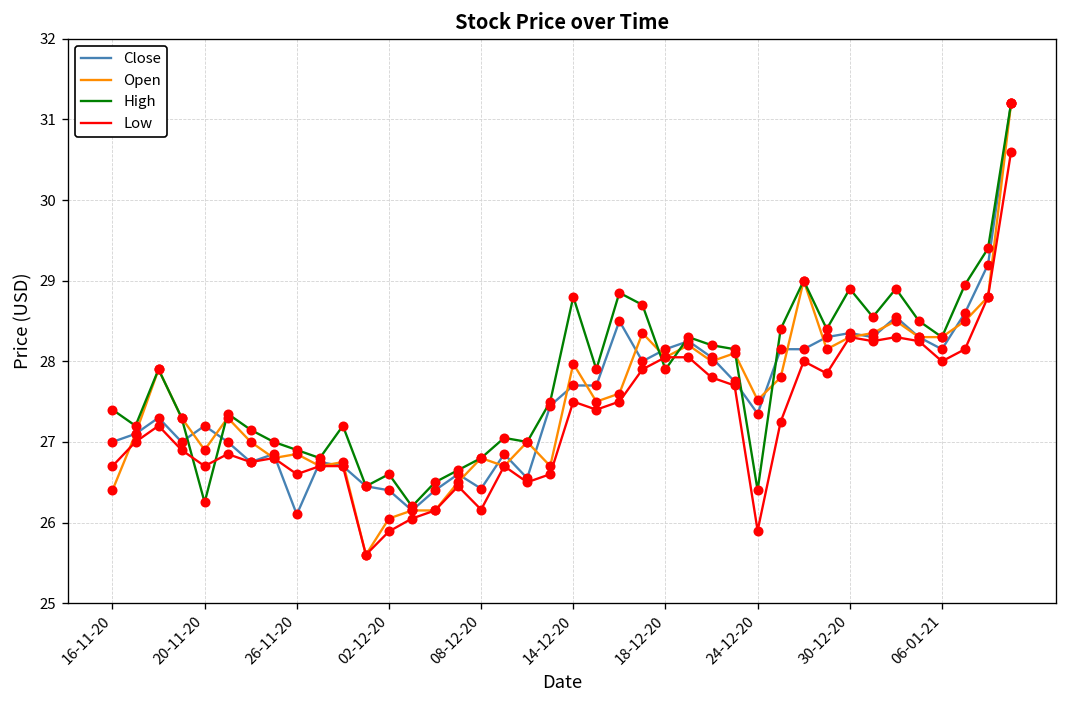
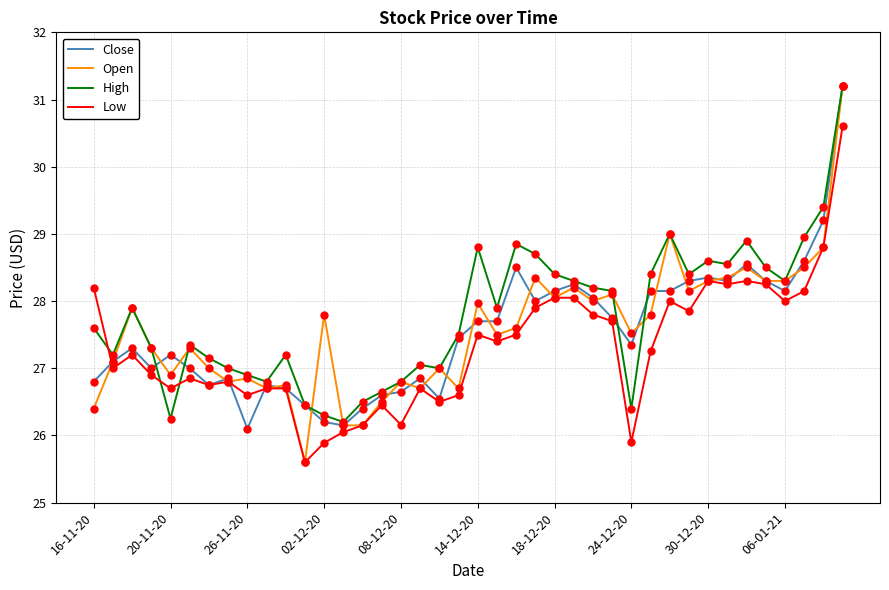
Close, 16-11-20: 27.0 -> 26.8
High, 16-11-20: 27.4 -> 27.6
Low, 16-11-20: 26.7 -> 28.2
Close, 02-12-20: 26.4 -> 26.2
Open, 02-12-20: 26.1 -> 27.8
High, 02-12-20: 26.6 -> 26.3
Close, 08-12-20: 26.4 -> 26.7
High, 18-12-20: 27.9 -> 28.4
High, 30-12-20: 28.9 -> 28.6
